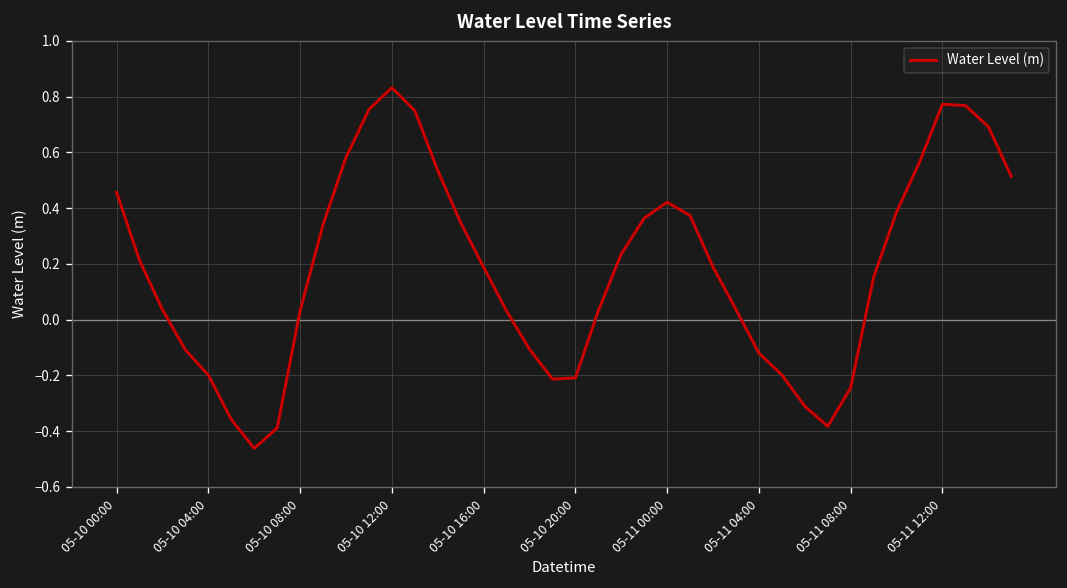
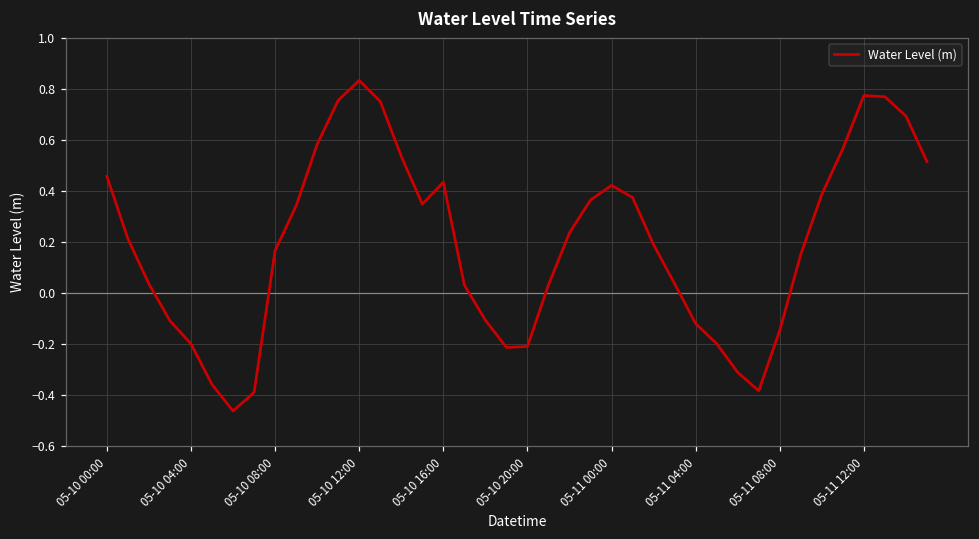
05-10 08:00: 0.03 -> 0.17
05-10 16:00: 0.19 -> 0.43
05-11 08:00: -0.24 -> -0.15
